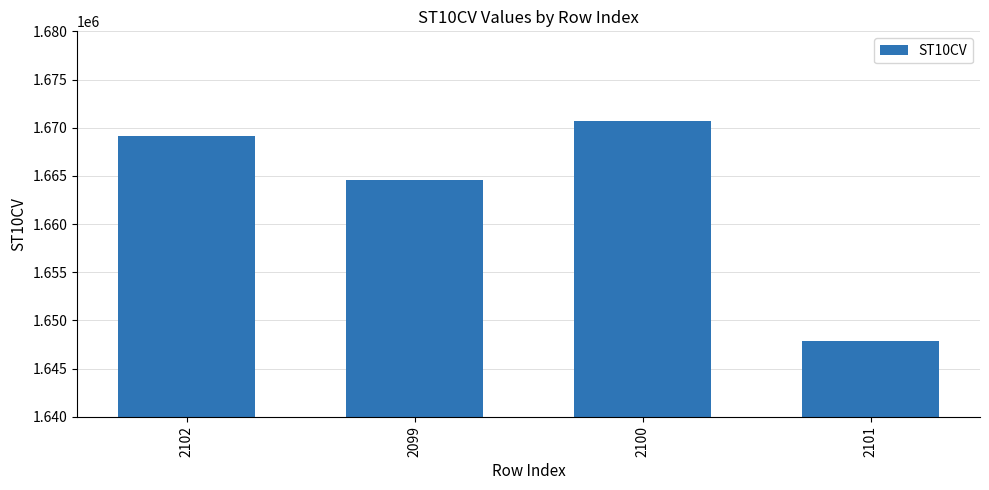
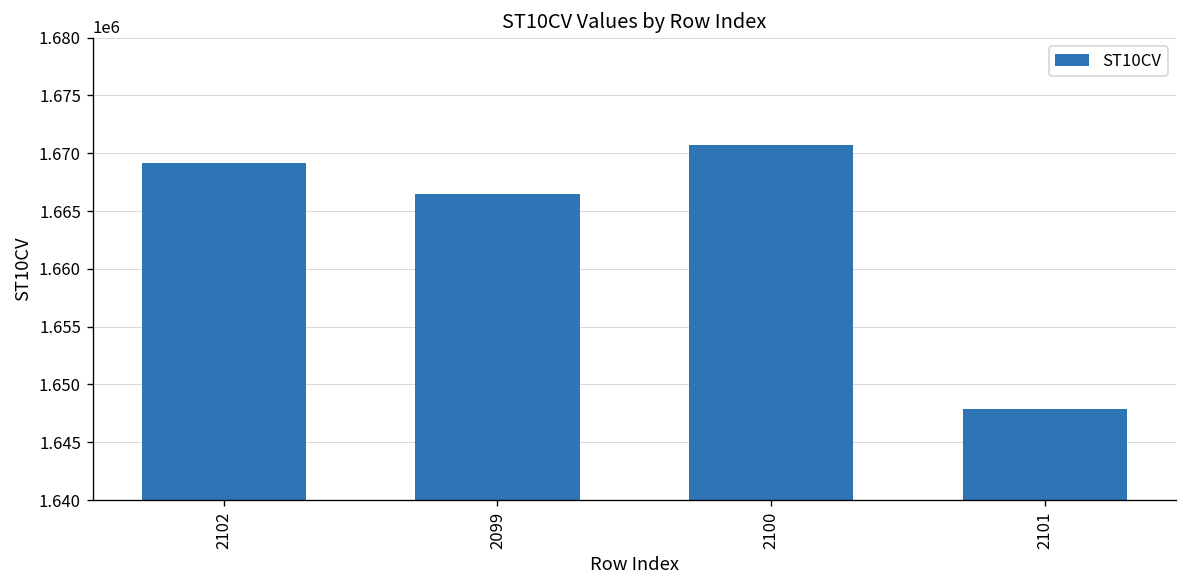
2099: 1665000 -> 1666000
